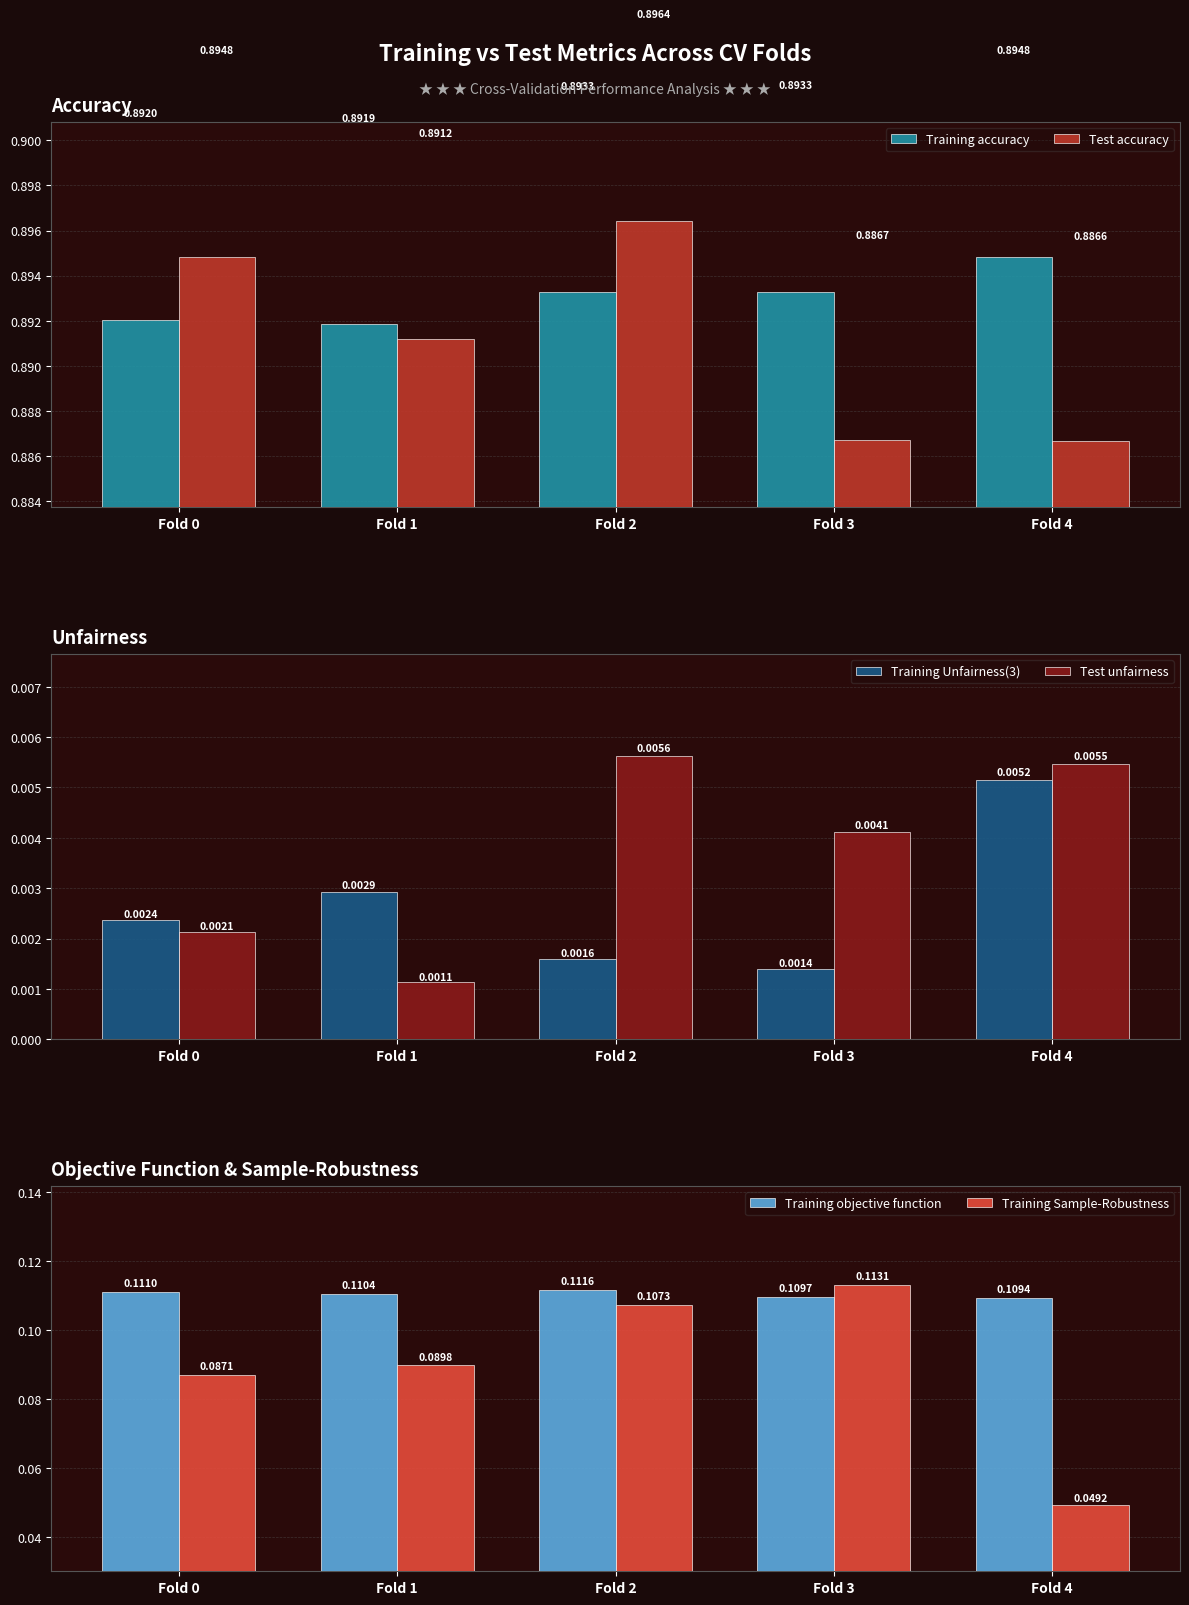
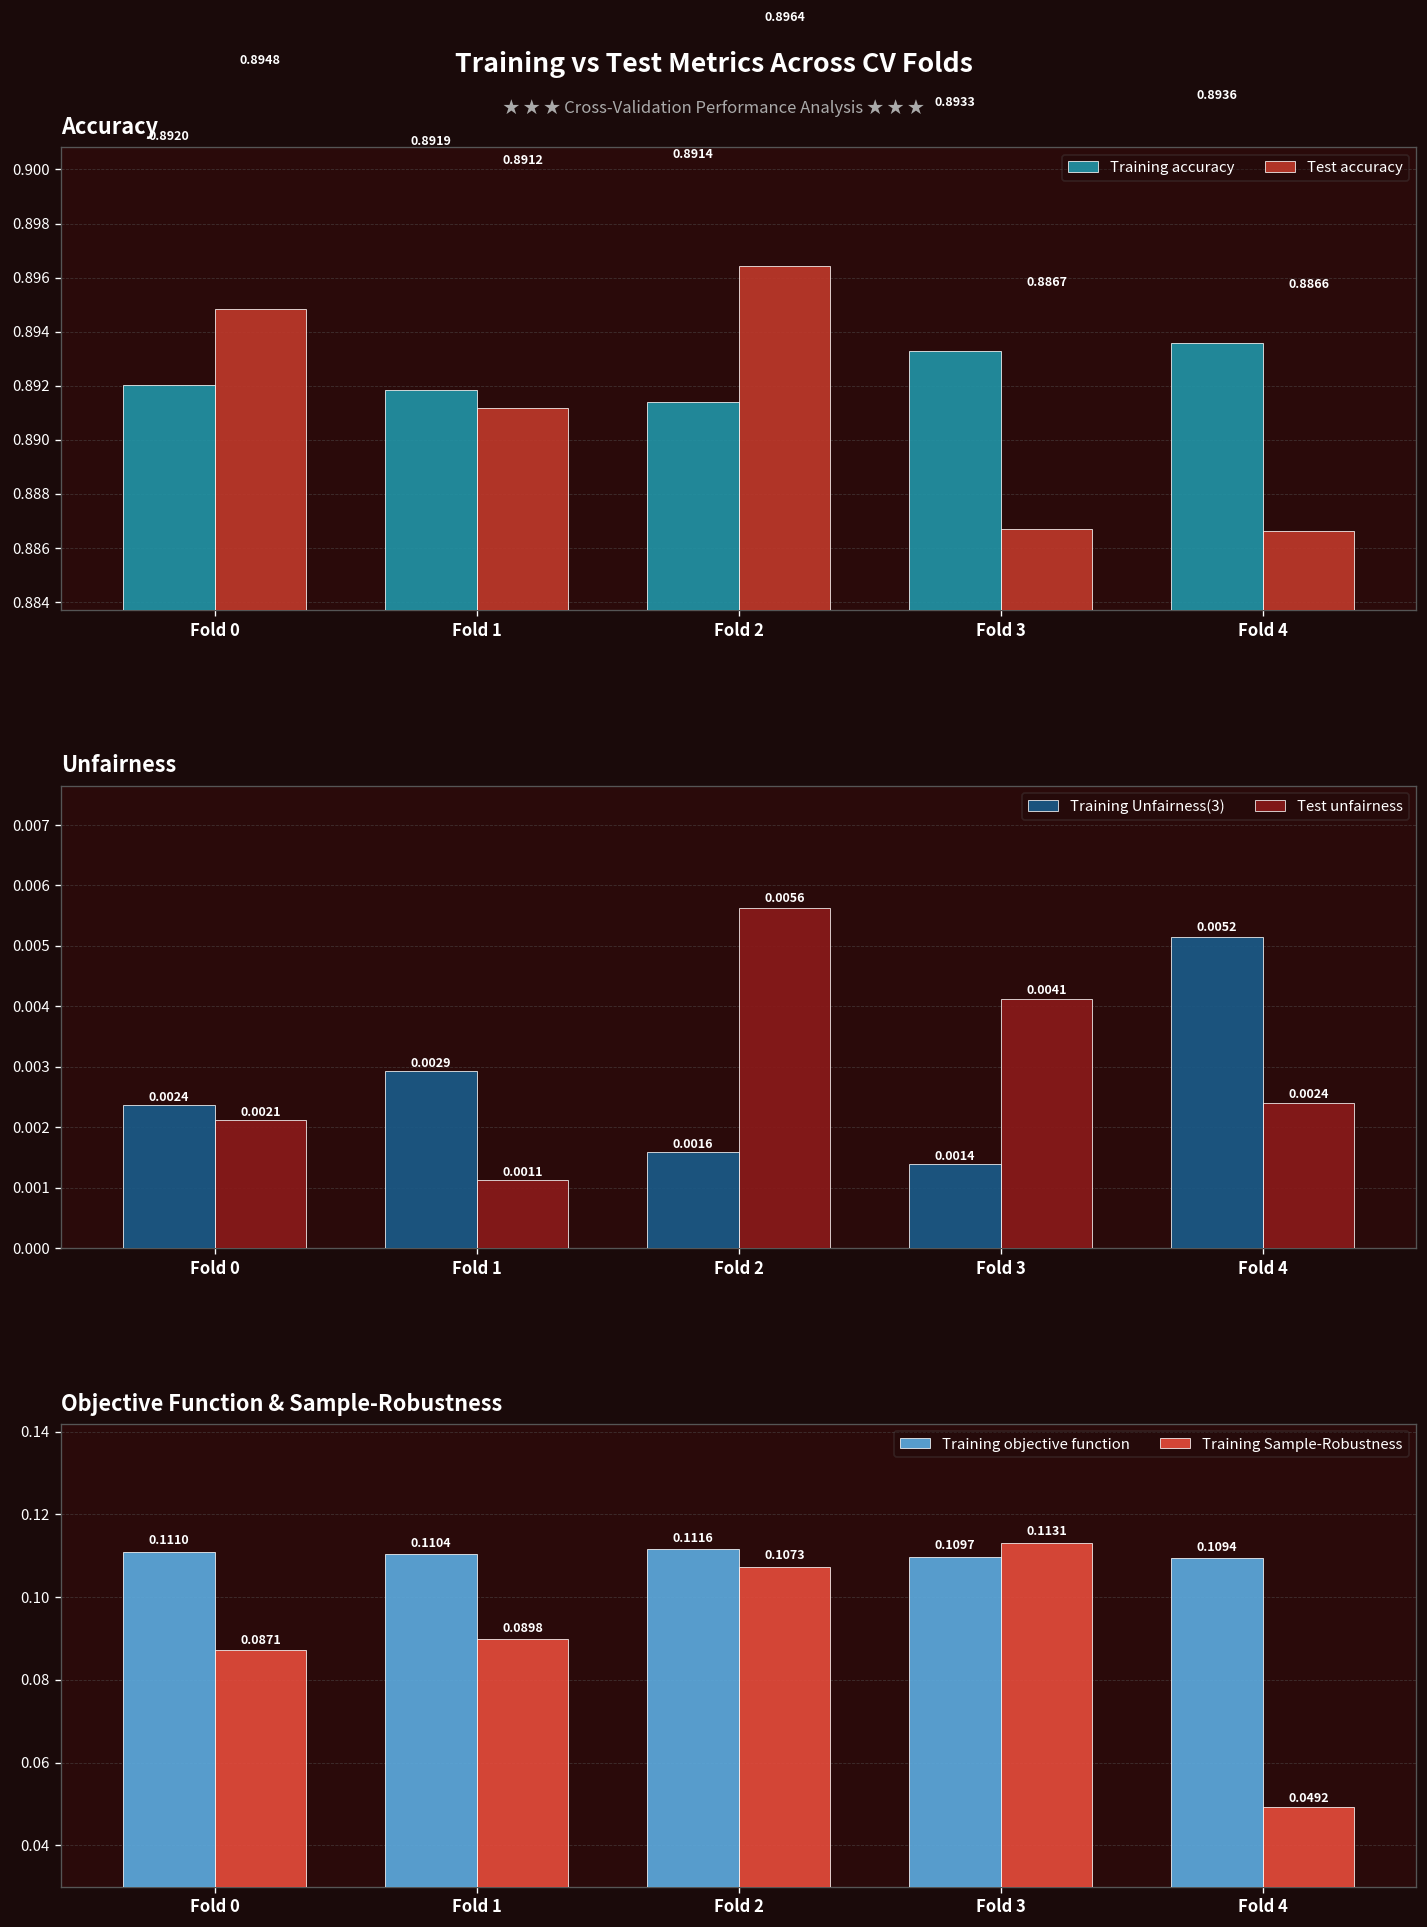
Accuracy, Training accuracy, Fold 2: 0.8933 -> 0.8914
Accuracy, Training accuracy, Fold 4: 0.8948 -> 0.8936
Unfairness, Test unfairness, Fold 4: 0.0055 -> 0.0024
